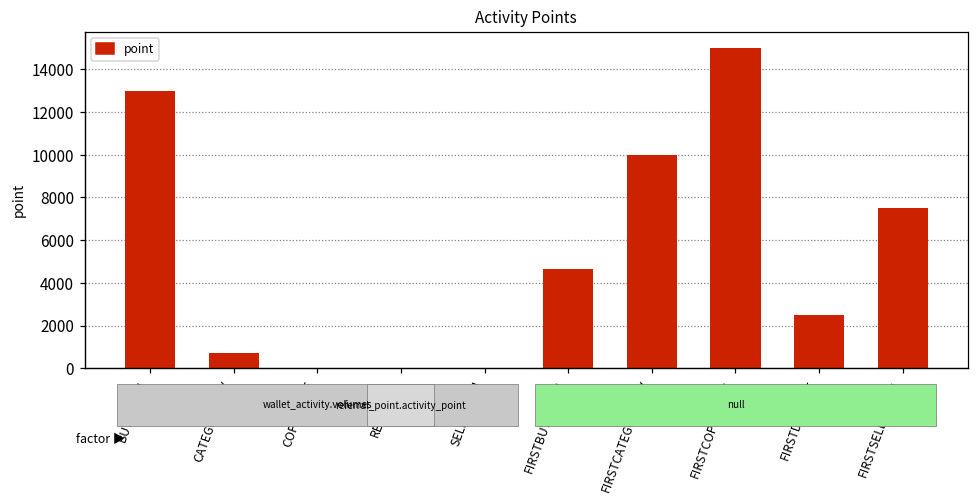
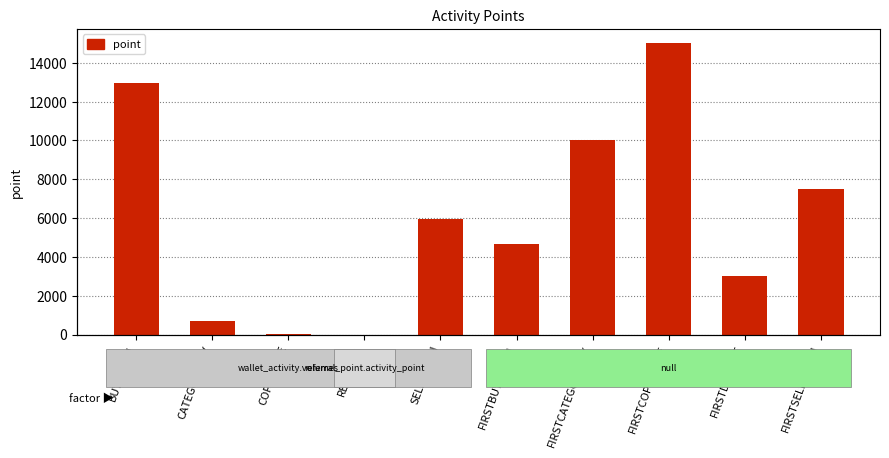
SELLTOKEN: 0 -> 6000
FIRSTDEPOSIT: 2500 -> 3000
